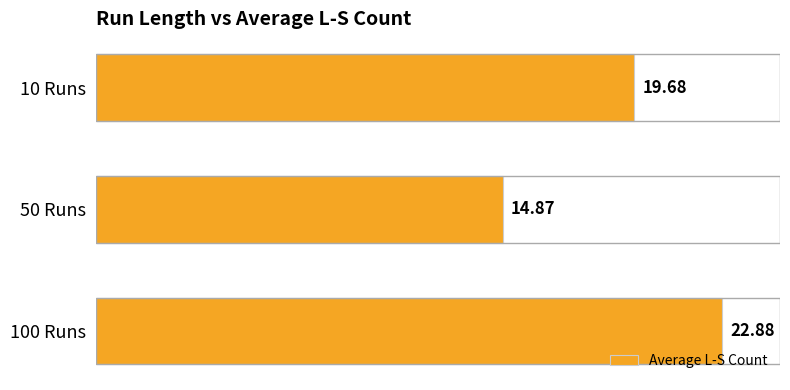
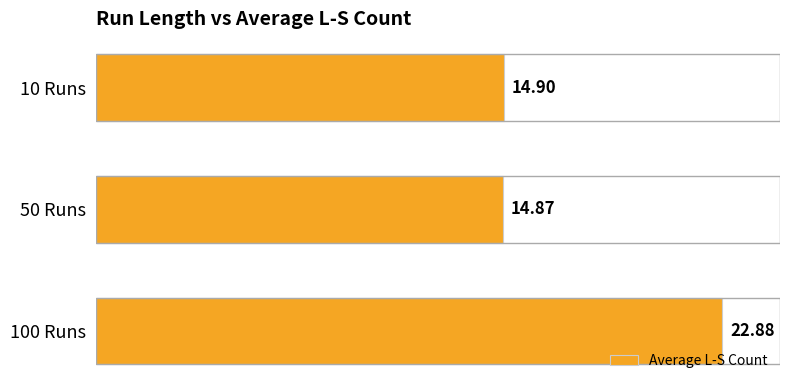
10 Runs: 19.68 -> 14.90
